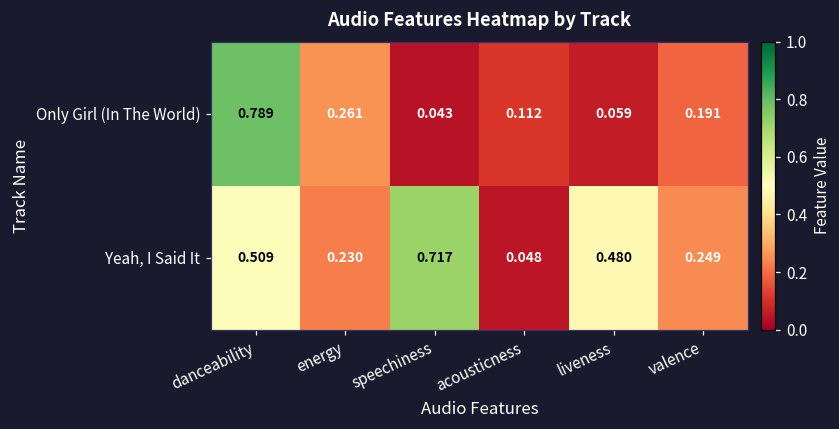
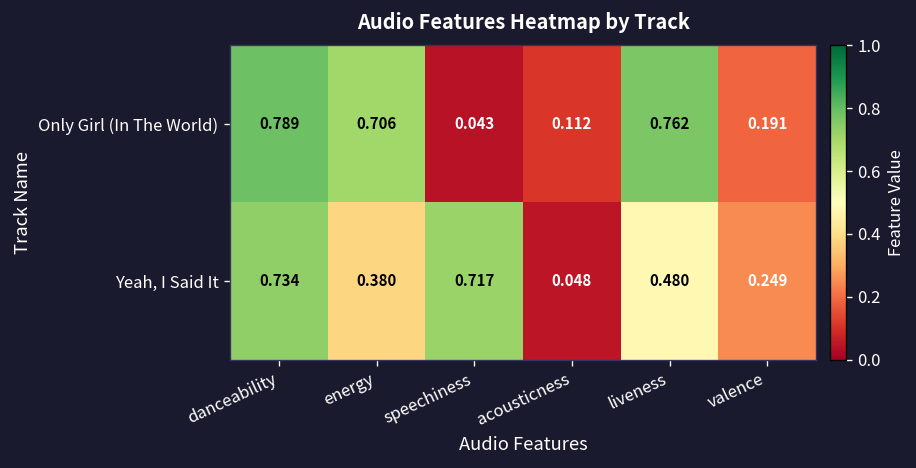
Only Girl (In The World), energy: 0.261 -> 0.706
Only Girl (In The World), liveness: 0.059 -> 0.762
Yeah, I Said It, danceability: 0.509 -> 0.734
Yeah, I Said It, energy: 0.230 -> 0.380
